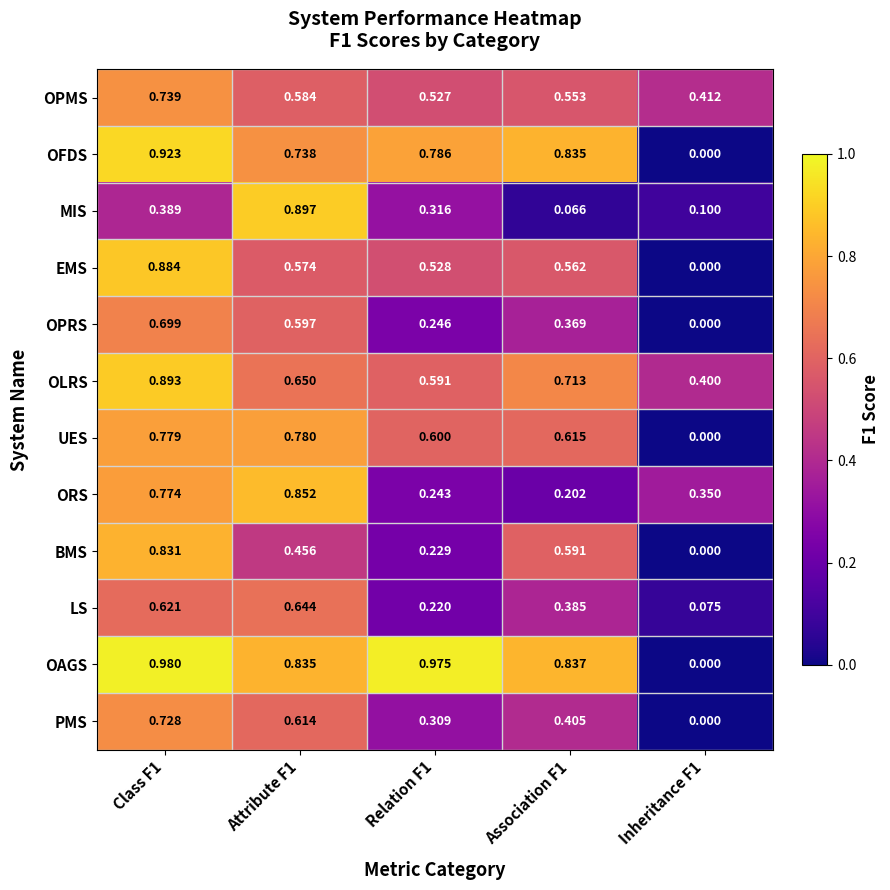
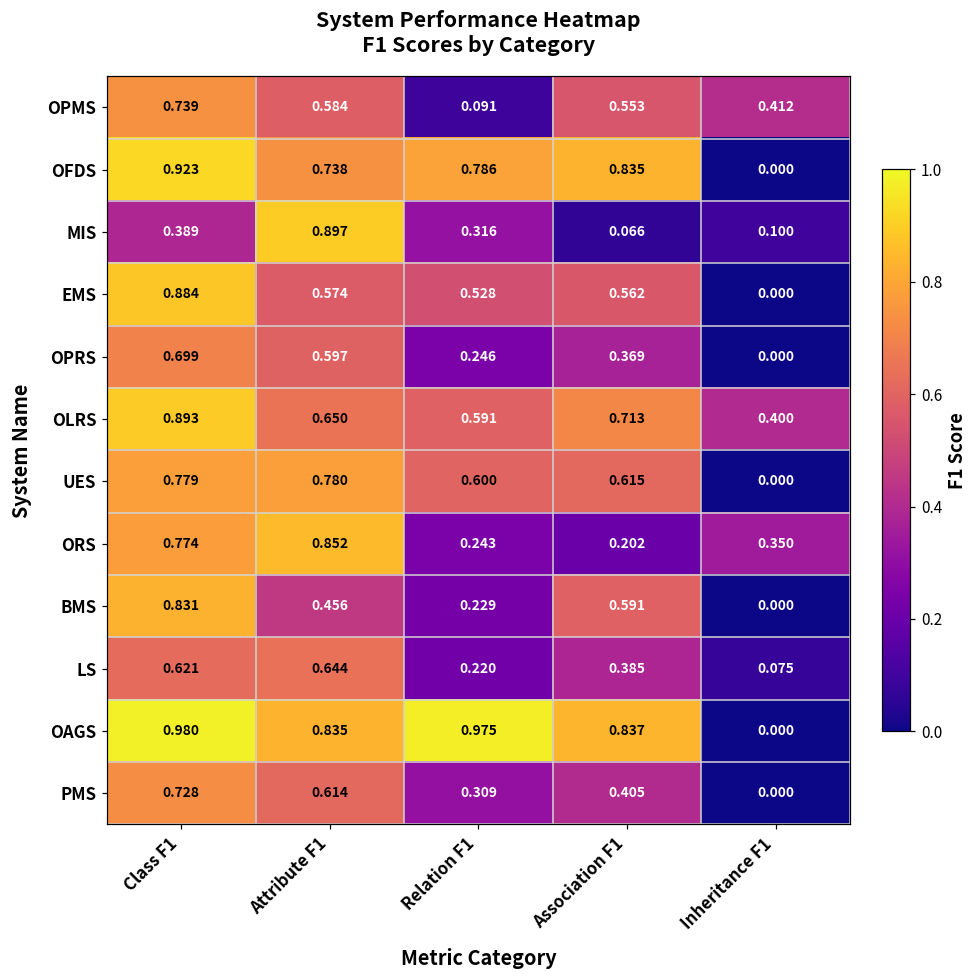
OPMS, Relation F1: 0.527 -> 0.091
